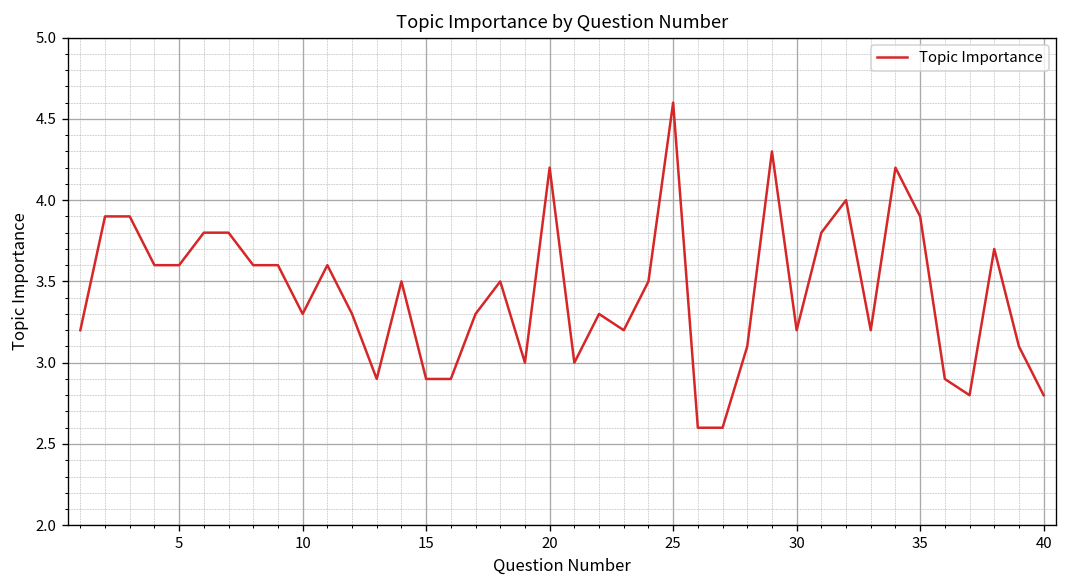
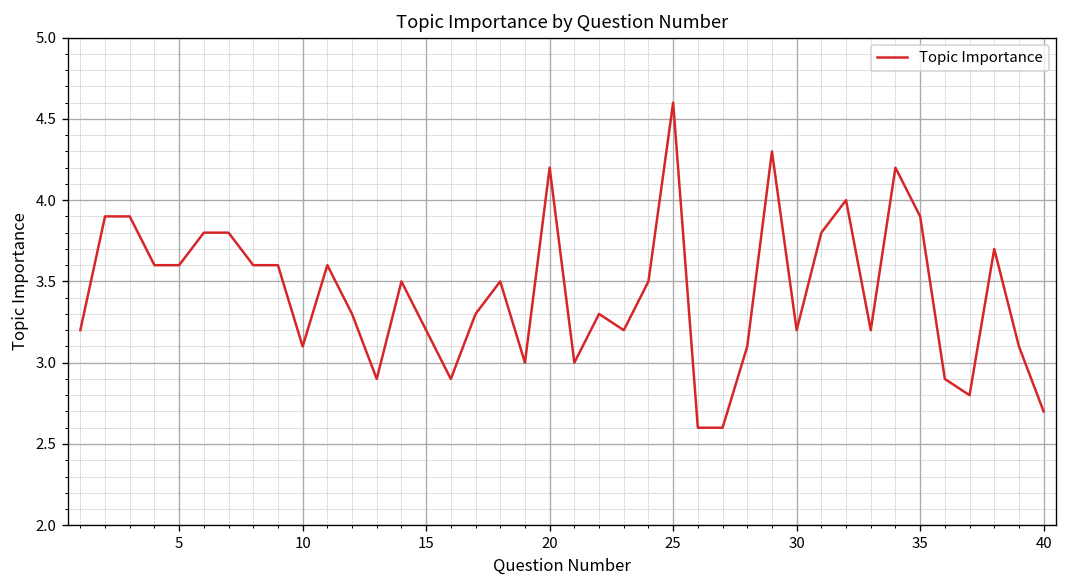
10: 3.3 -> 3.1
15: 2.9 -> 3.2
40: 2.8 -> 2.7
